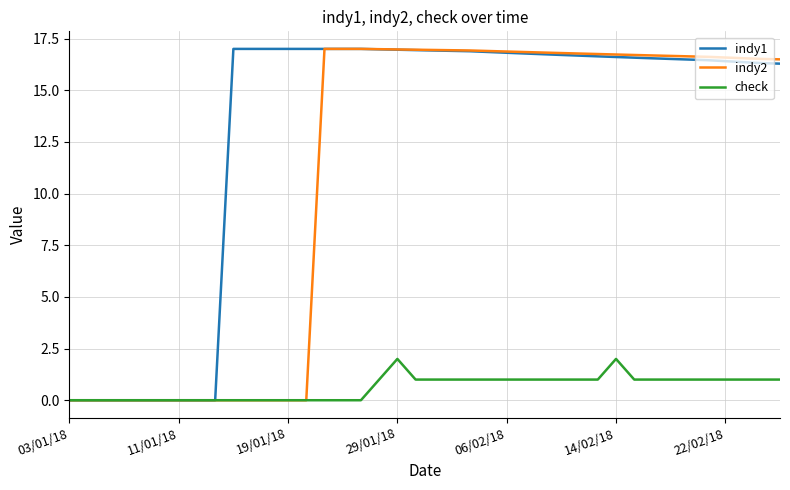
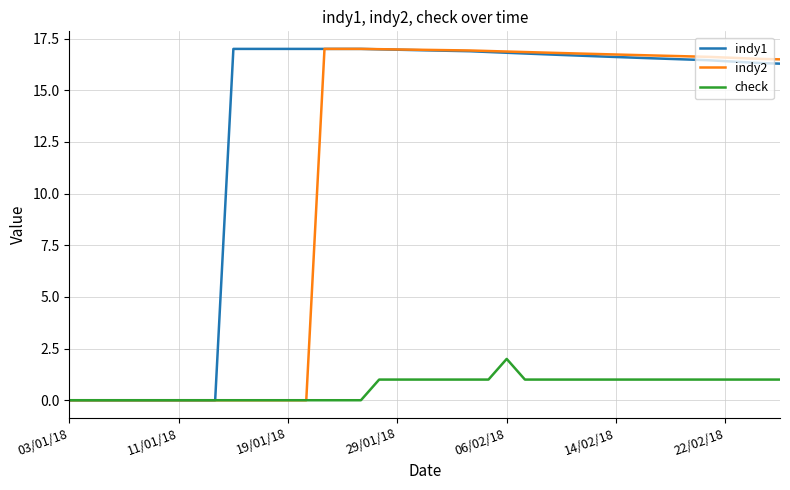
check, 29/01/18: 2 -> 1
check, 06/02/18: 1 -> 2
check, 14/02/18: 2 -> 1
